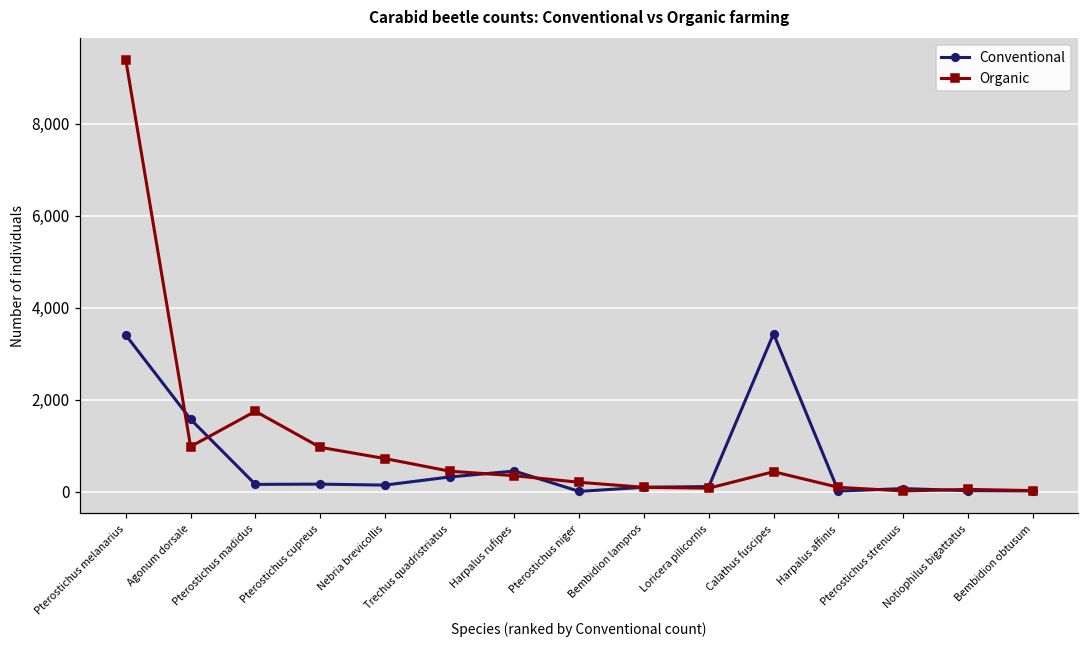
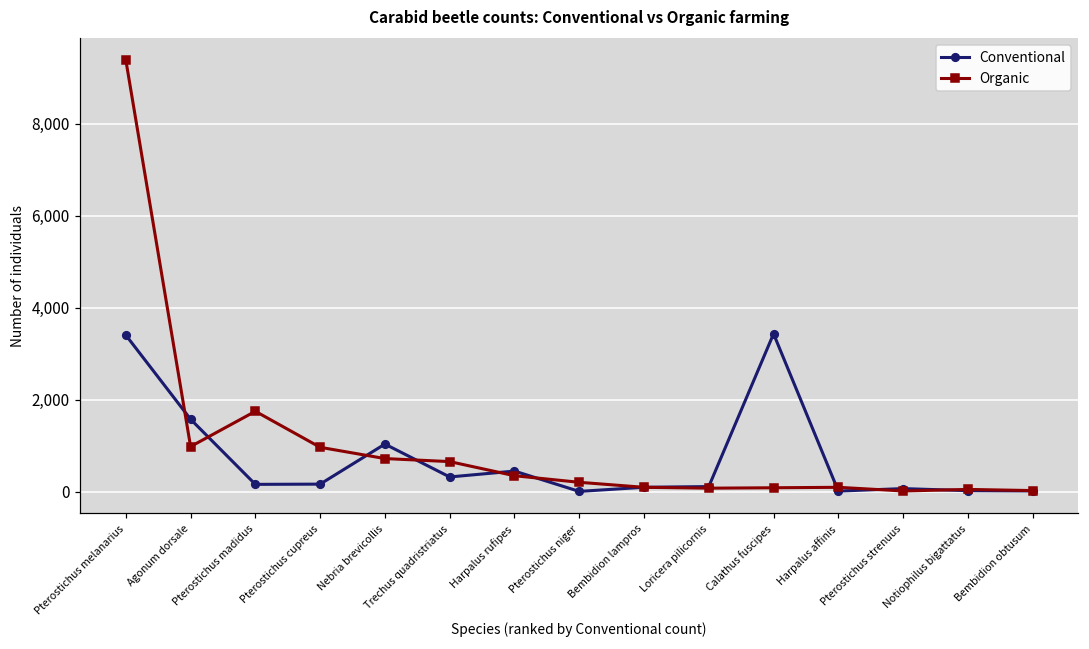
Conventional, Nebria brevicollis: 100 -> 1,000
Organic, Trechus quadristriatus: 400 -> 700
Organic, Calathus fuscipes: 400 -> 100
